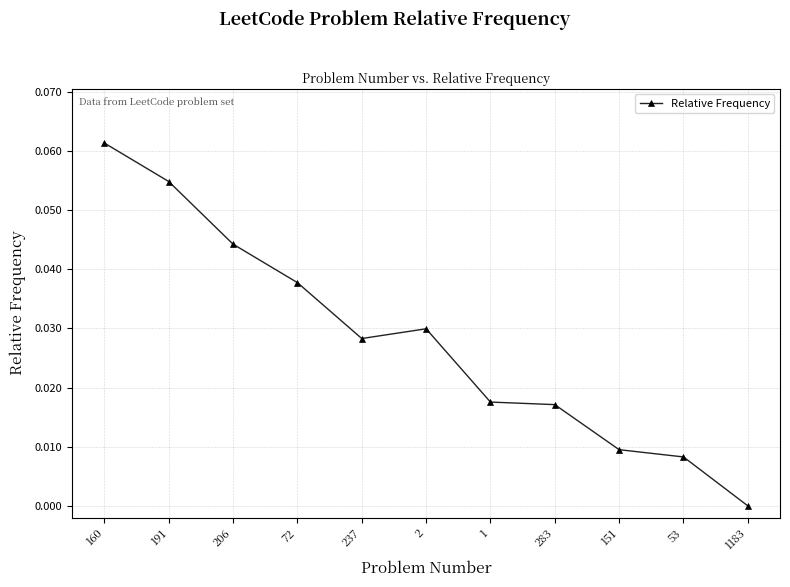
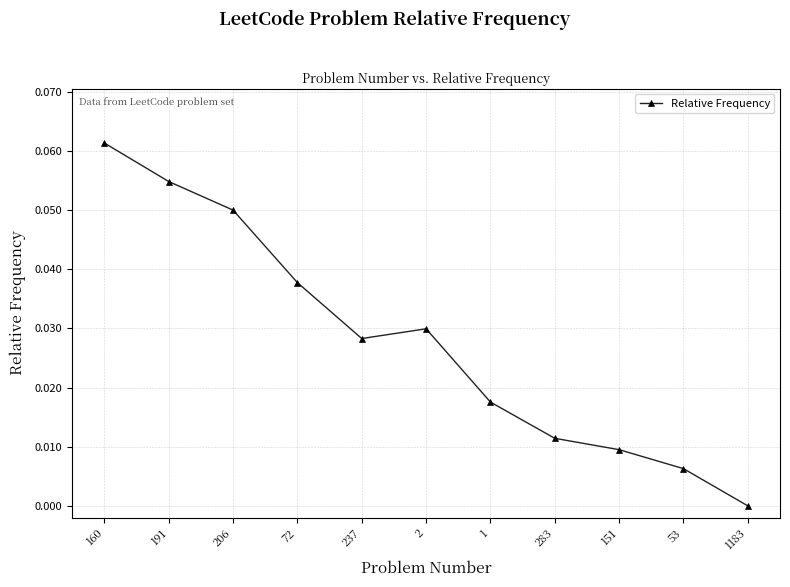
206: 0.044 -> 0.050
283: 0.017 -> 0.011
53: 0.008 -> 0.006
